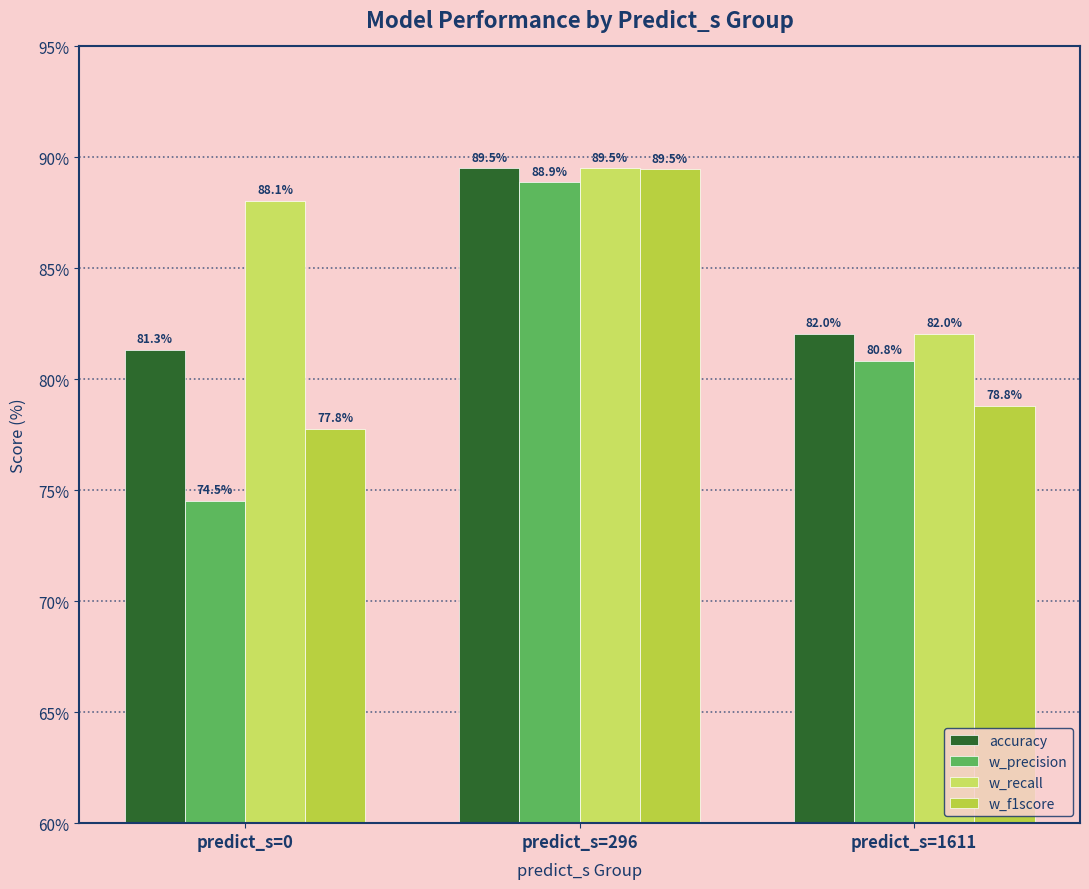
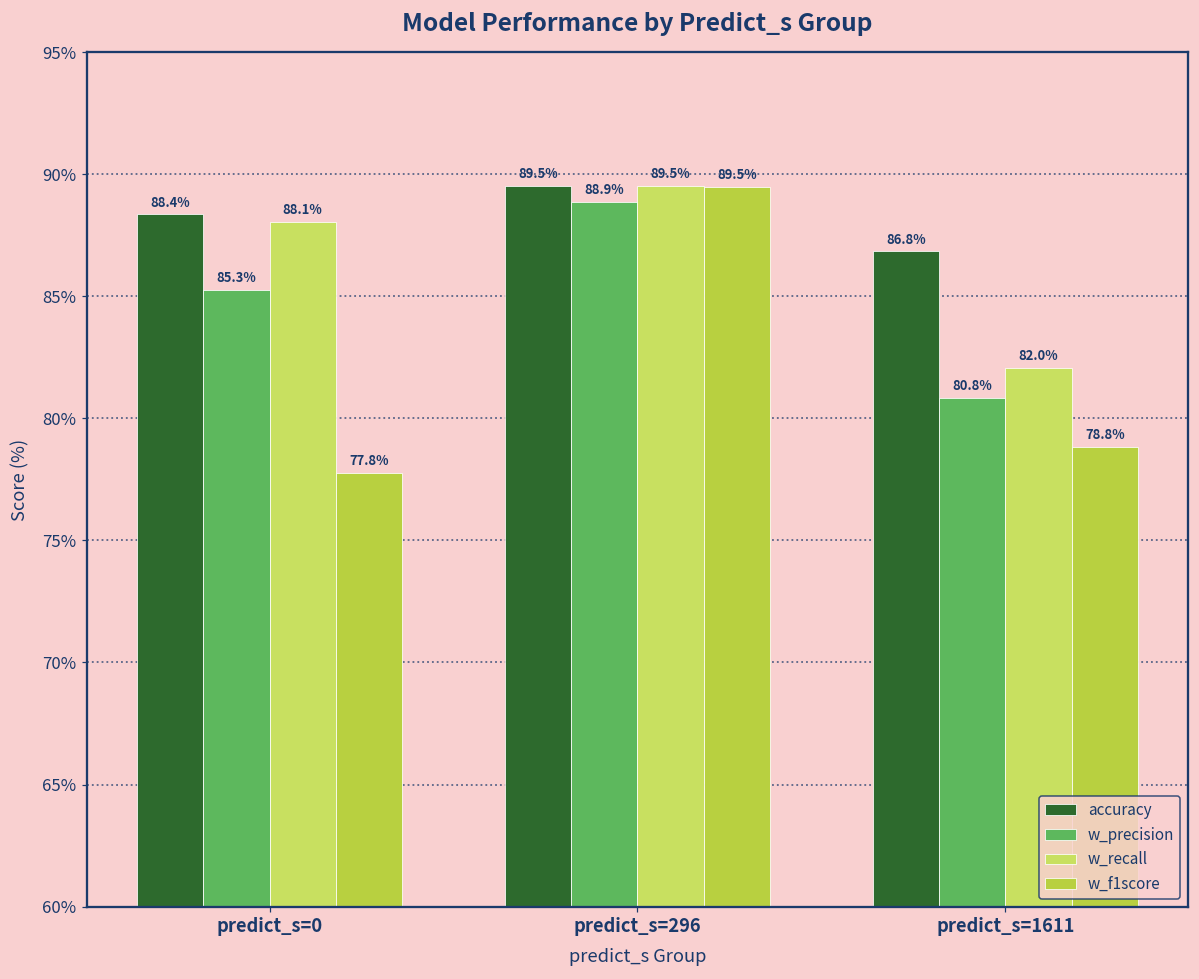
accuracy, predict_s=0: 81.3% -> 88.4%
w_precision, predict_s=0: 74.5% -> 85.3%
accuracy, predict_s=1611: 82.0% -> 86.8%
